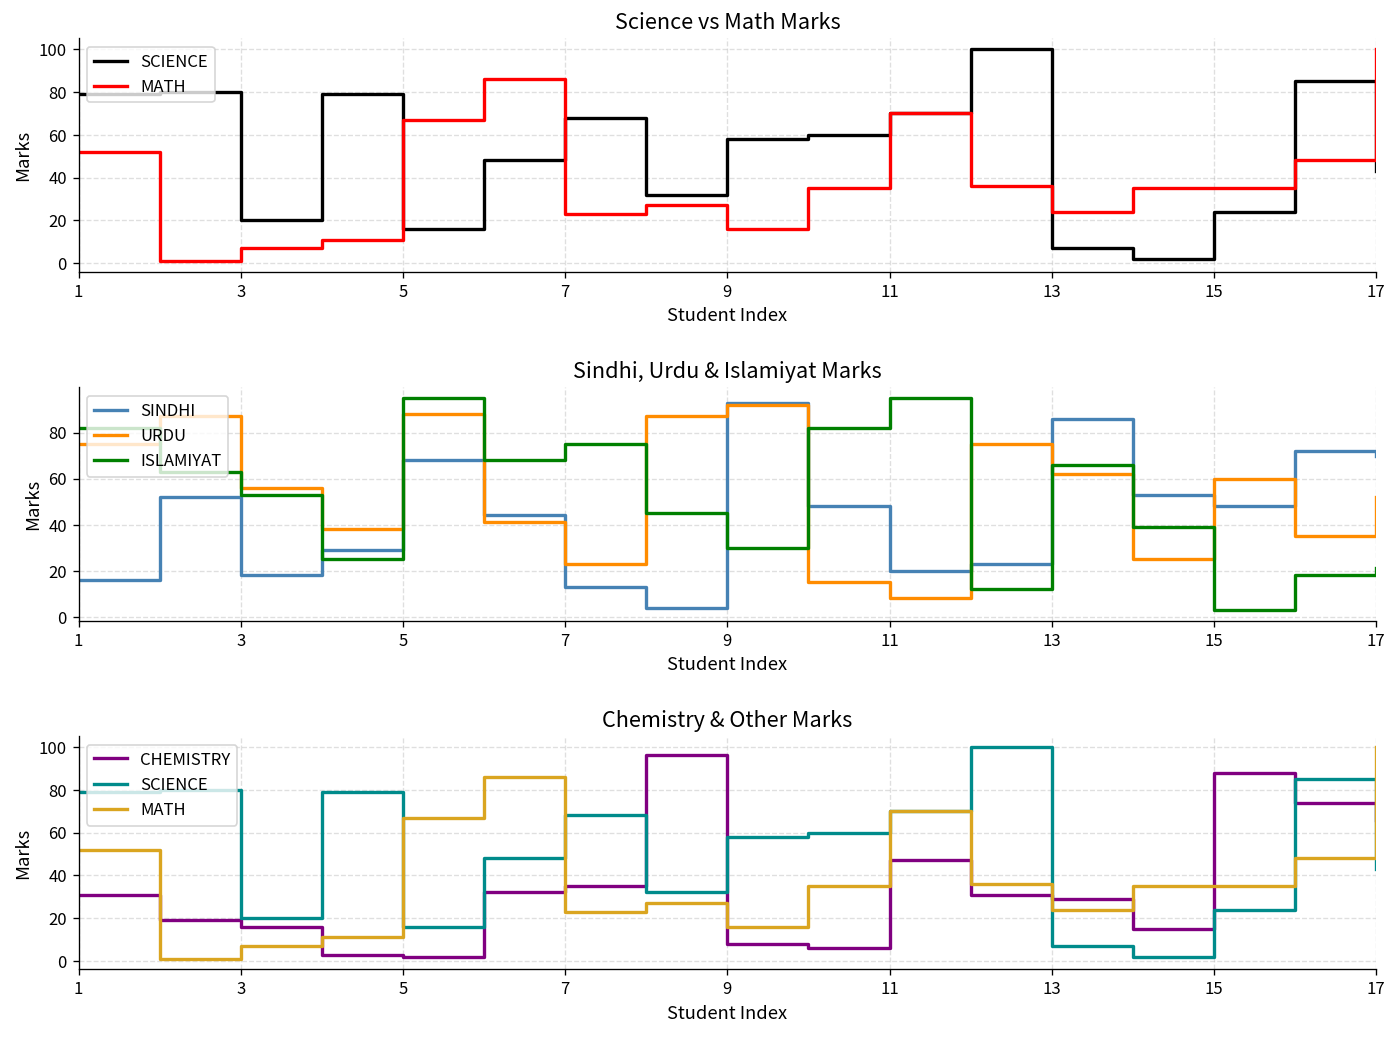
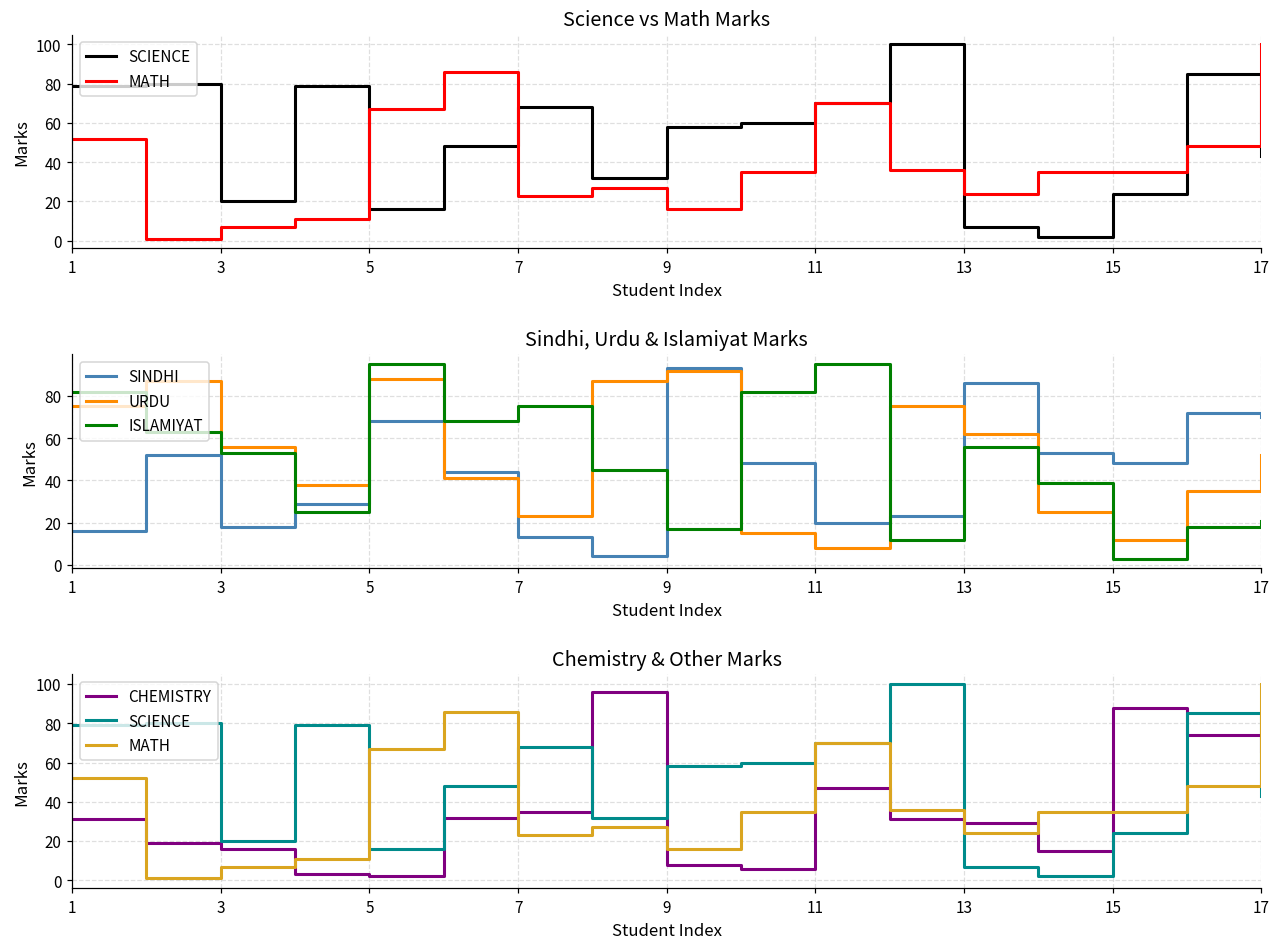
Sindhi, Urdu & Islamiyat Marks, ISLAMIYAT, 9: 30 -> 17
Sindhi, Urdu & Islamiyat Marks, ISLAMIYAT, 13: 66 -> 56
Sindhi, Urdu & Islamiyat Marks, URDU, 15: 60 -> 12
